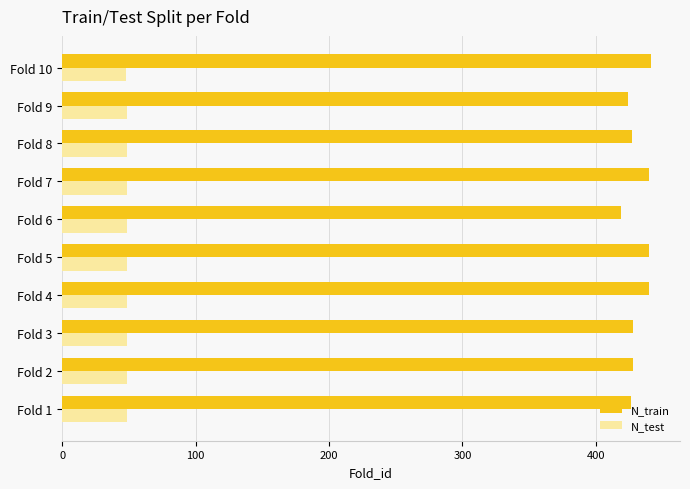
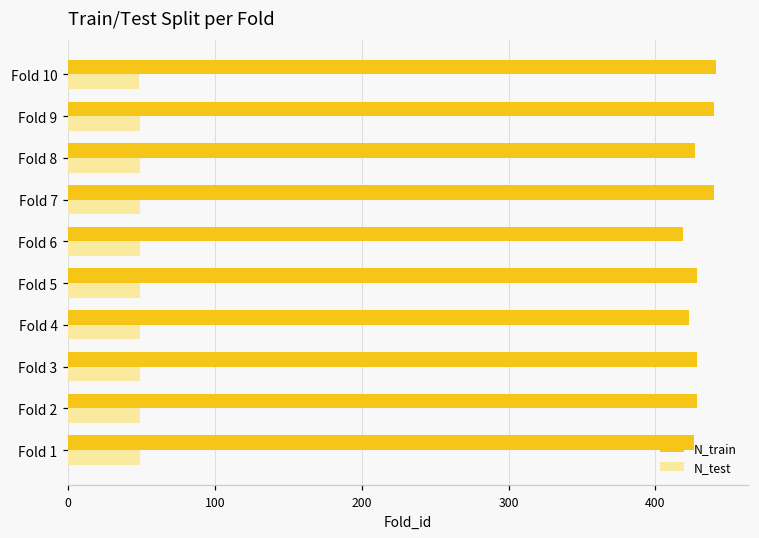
N_train, Fold 9: 424 -> 440
N_train, Fold 5: 440 -> 428
N_train, Fold 4: 440 -> 423
